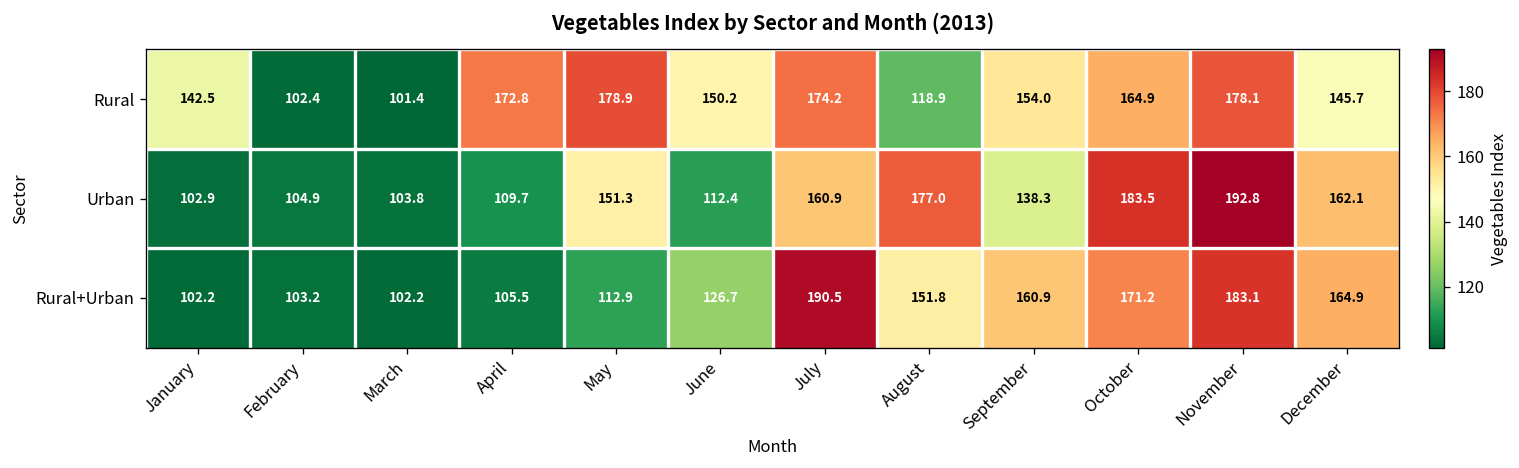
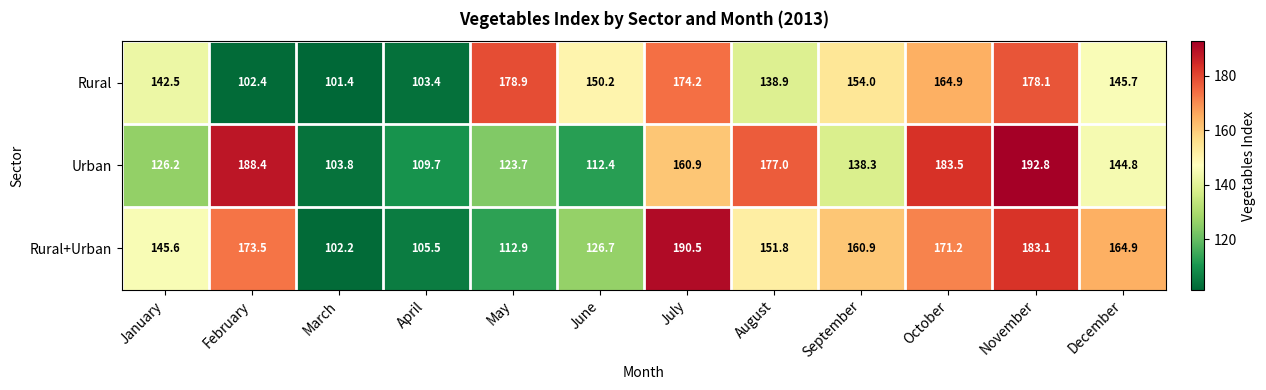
Rural, April: 172.8 -> 103.4
Rural, August: 118.9 -> 138.9
Urban, January: 102.9 -> 126.2
Urban, February: 104.9 -> 188.4
Urban, May: 151.3 -> 123.7
Urban, December: 162.1 -> 144.8
Rural+Urban, January: 102.2 -> 145.6
Rural+Urban, February: 103.2 -> 173.5
